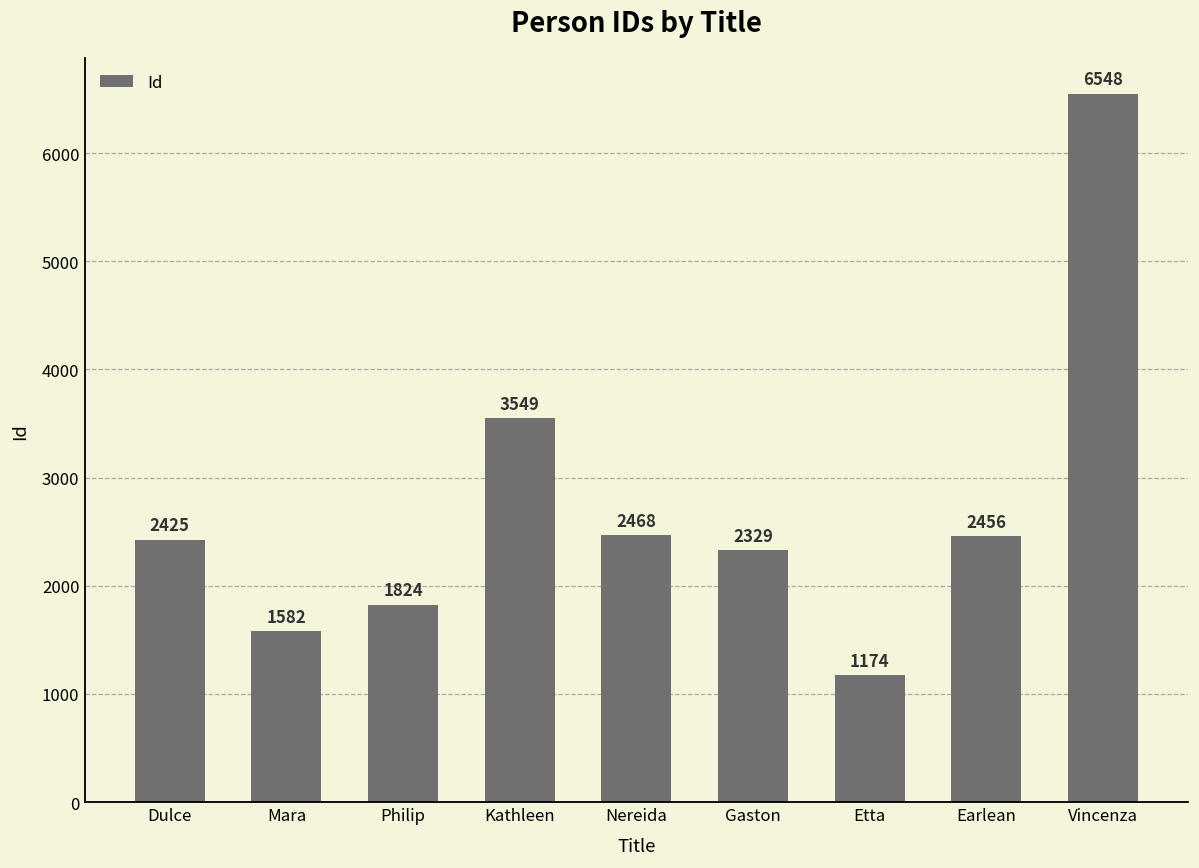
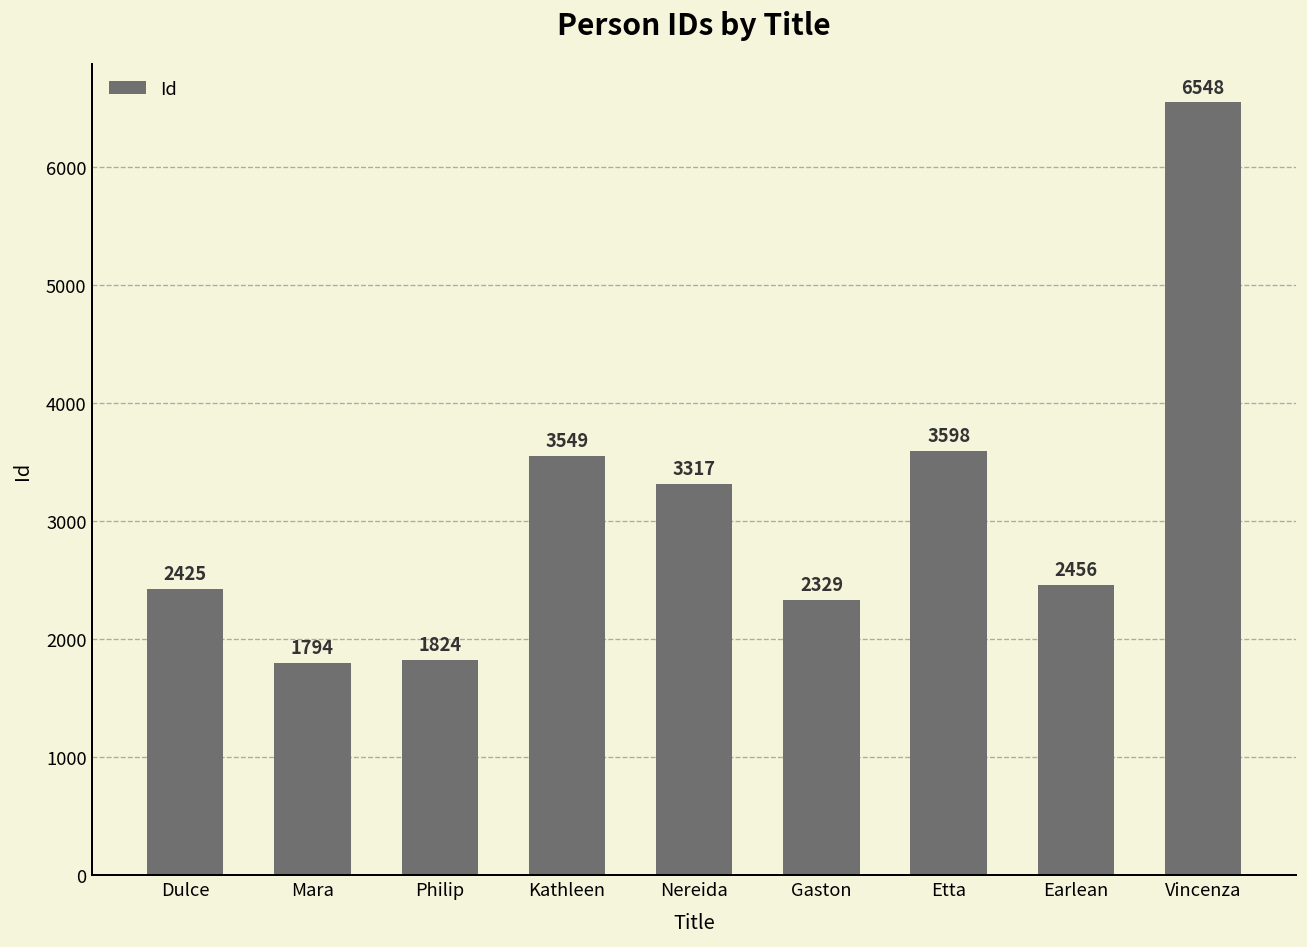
Mara: 1582 -> 1794
Nereida: 2468 -> 3317
Etta: 1174 -> 3598
